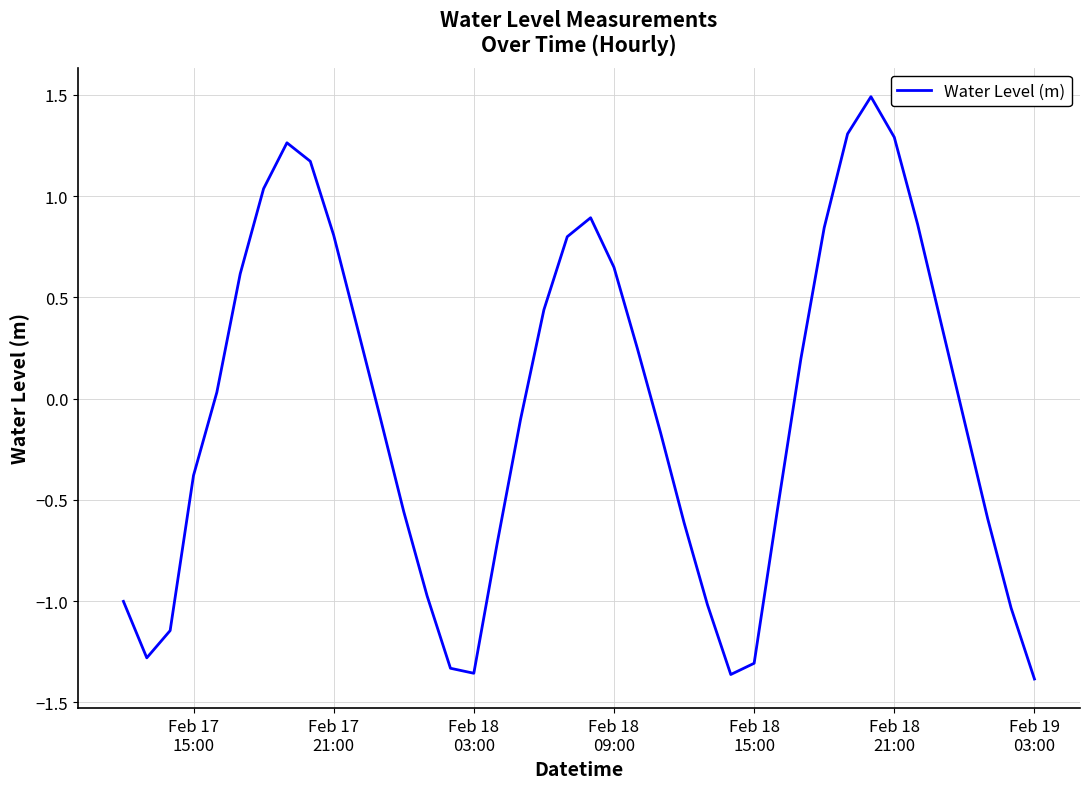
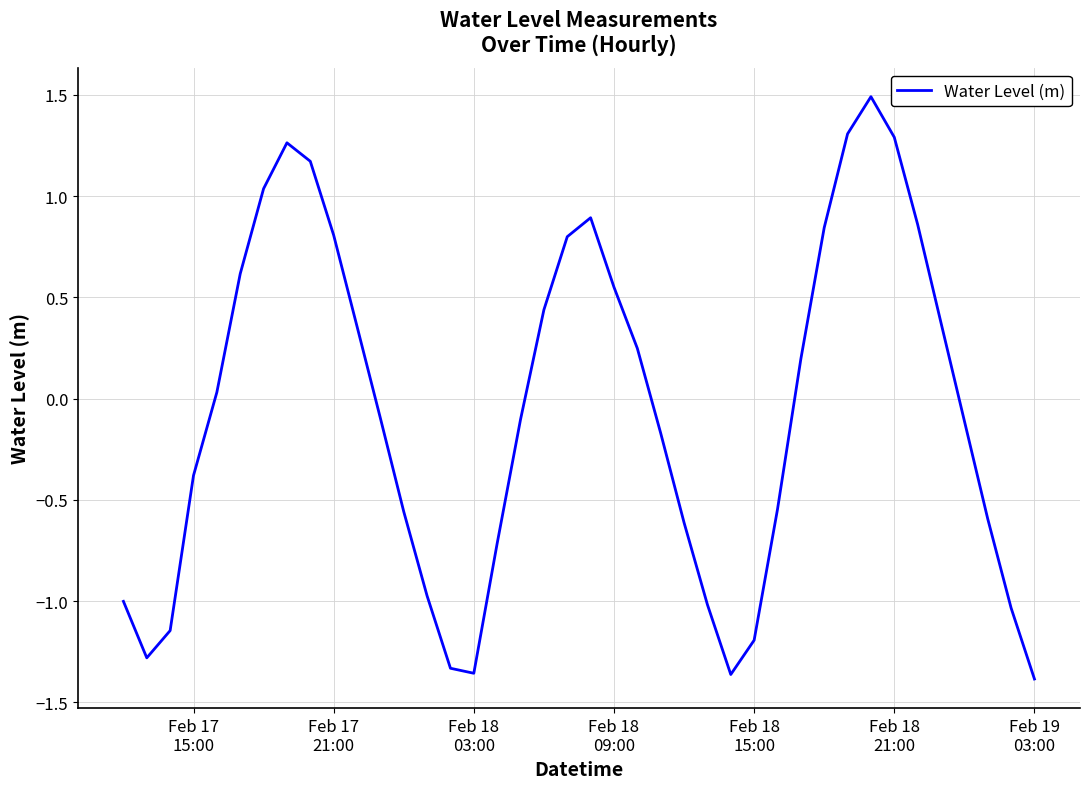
Feb 18 09:00: 0.65 -> 0.55
Feb 18 15:00: -1.31 -> -1.19
